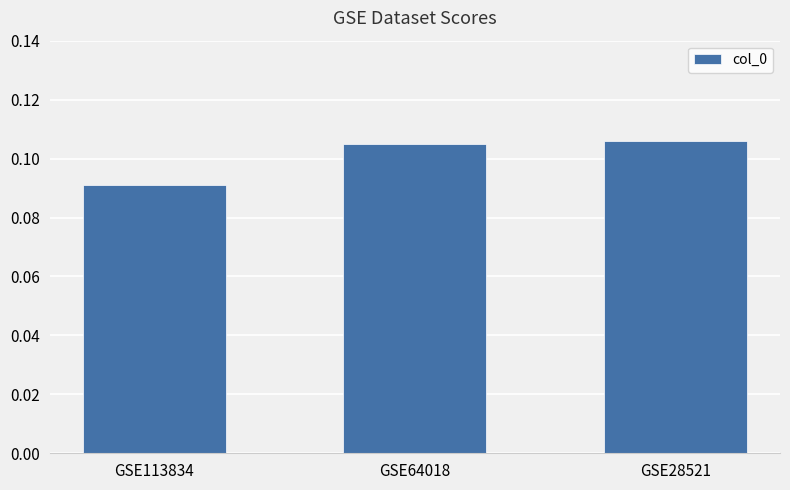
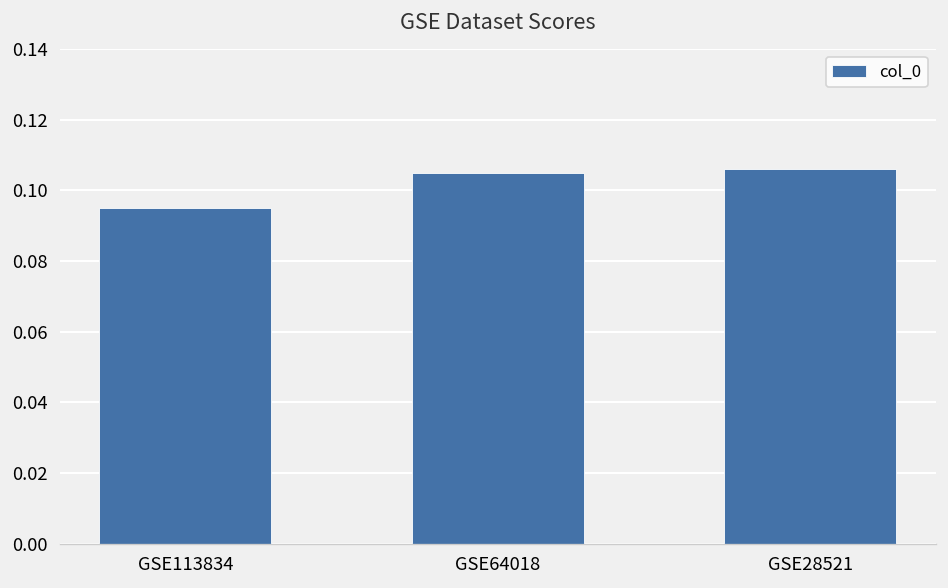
GSE113834: 0.091 -> 0.095
